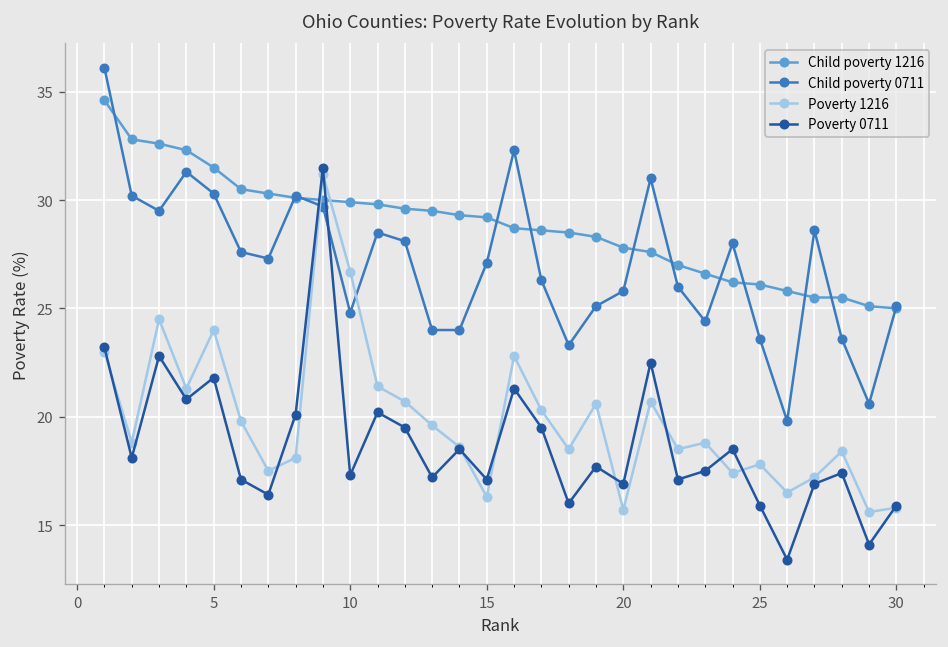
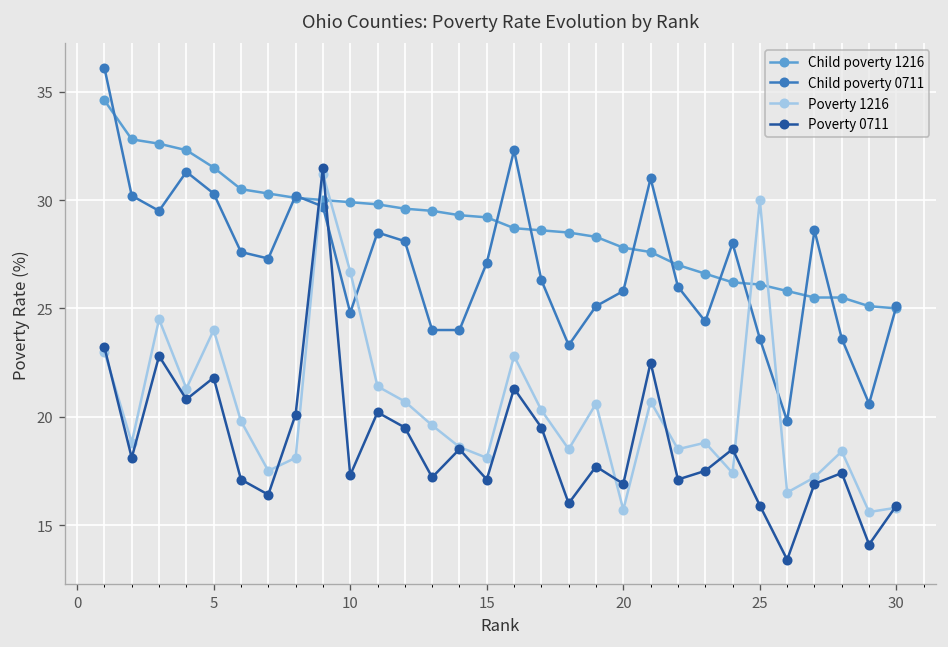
Poverty 1216, 15: 16.3 -> 18.1
Poverty 1216, 25: 17.8 -> 30.0
